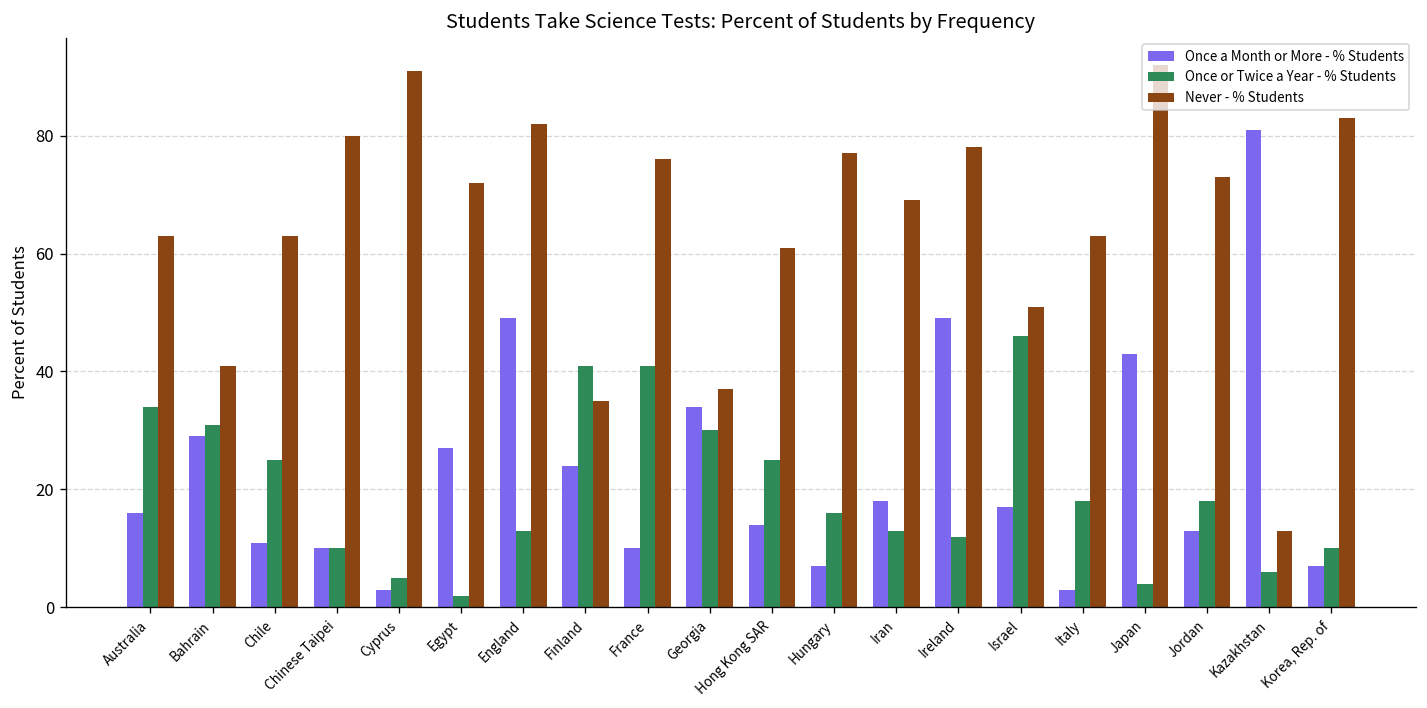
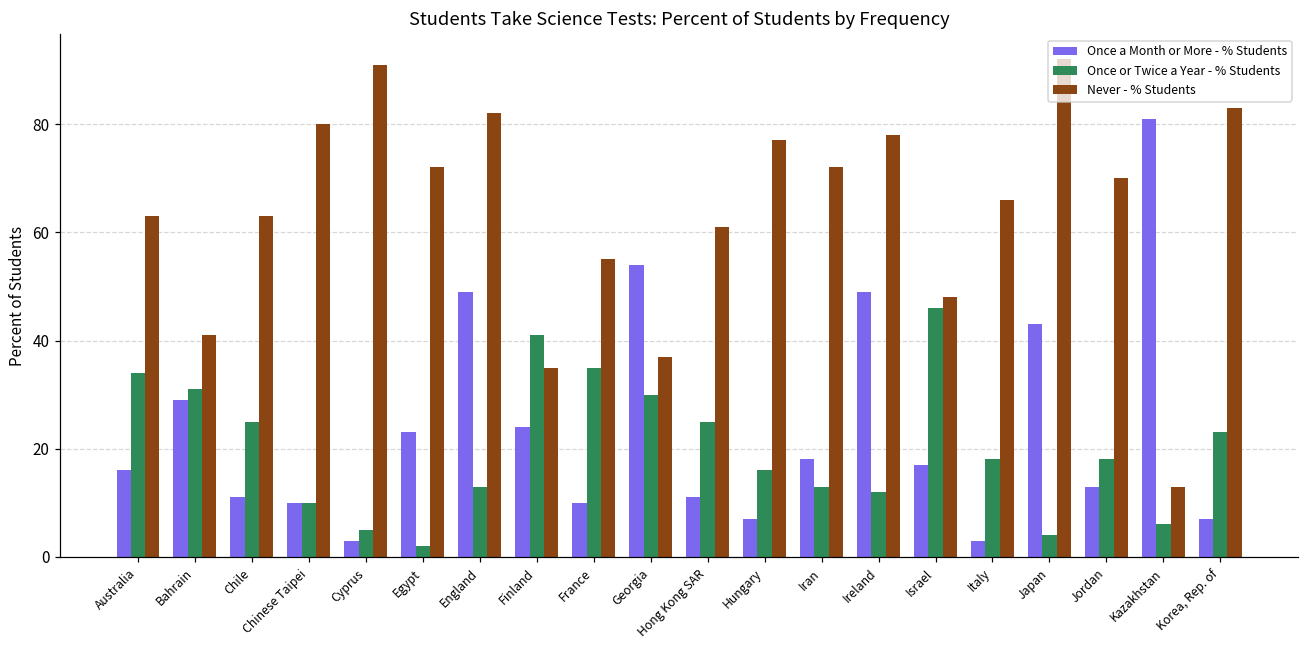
Once a Month or More - % Students, Egypt: 27 -> 23
Once or Twice a Year - % Students, France: 41 -> 35
Never - % Students, France: 76 -> 55
Once a Month or More - % Students, Georgia: 34 -> 54
Once a Month or More - % Students, Hong Kong SAR: 14 -> 11
Never - % Students, Iran: 69 -> 72
Never - % Students, Israel: 51 -> 48
Never - % Students, Italy: 63 -> 66
Never - % Students, Jordan: 73 -> 70
Once or Twice a Year - % Students, Korea, Rep. of: 10 -> 23
